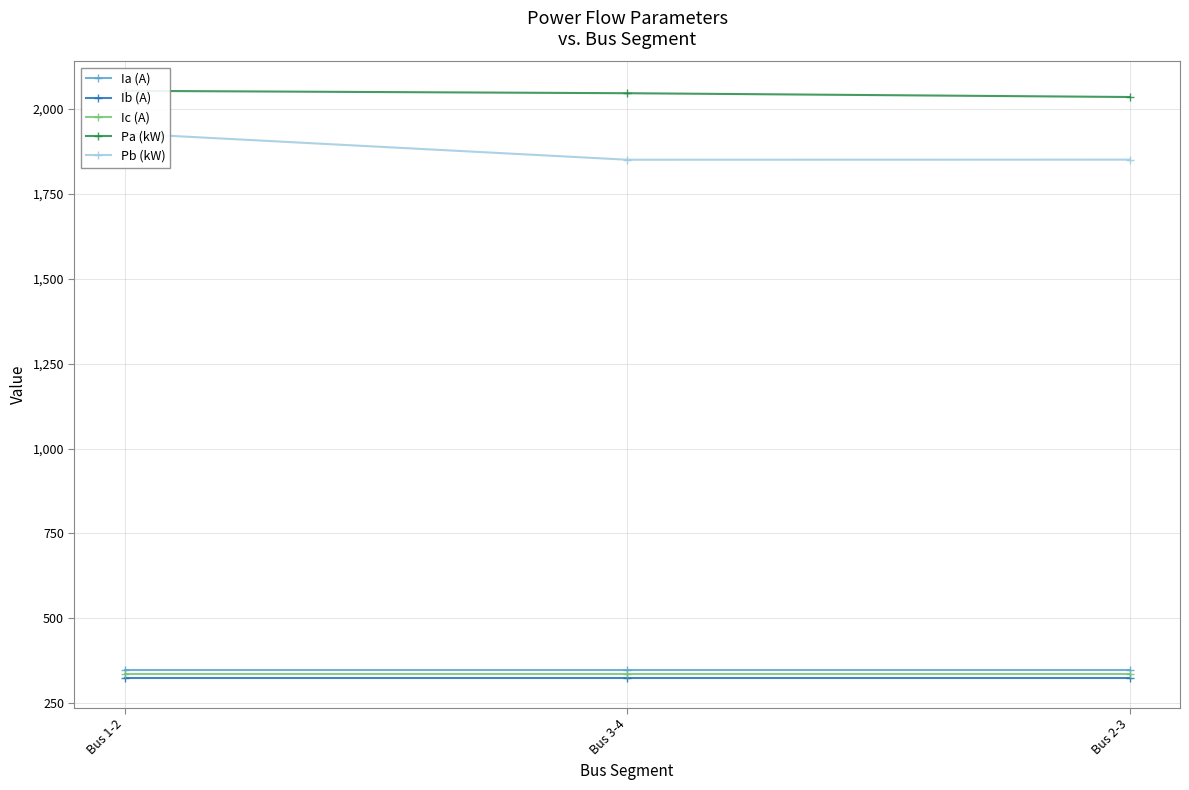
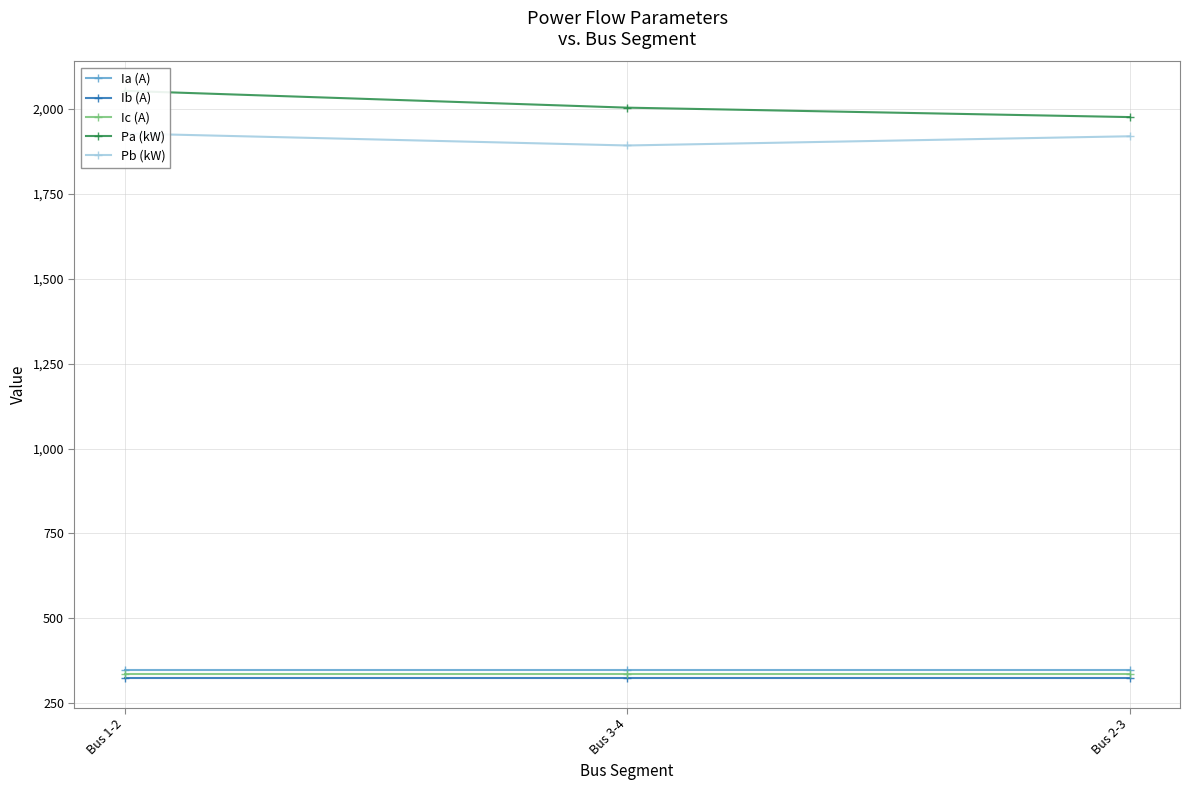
Pa (kW), Bus 3-4: 2,050 -> 2,000
Pb (kW), Bus 3-4: 1,850 -> 1,890
Pa (kW), Bus 2-3: 2,040 -> 1,980
Pb (kW), Bus 2-3: 1,850 -> 1,920
